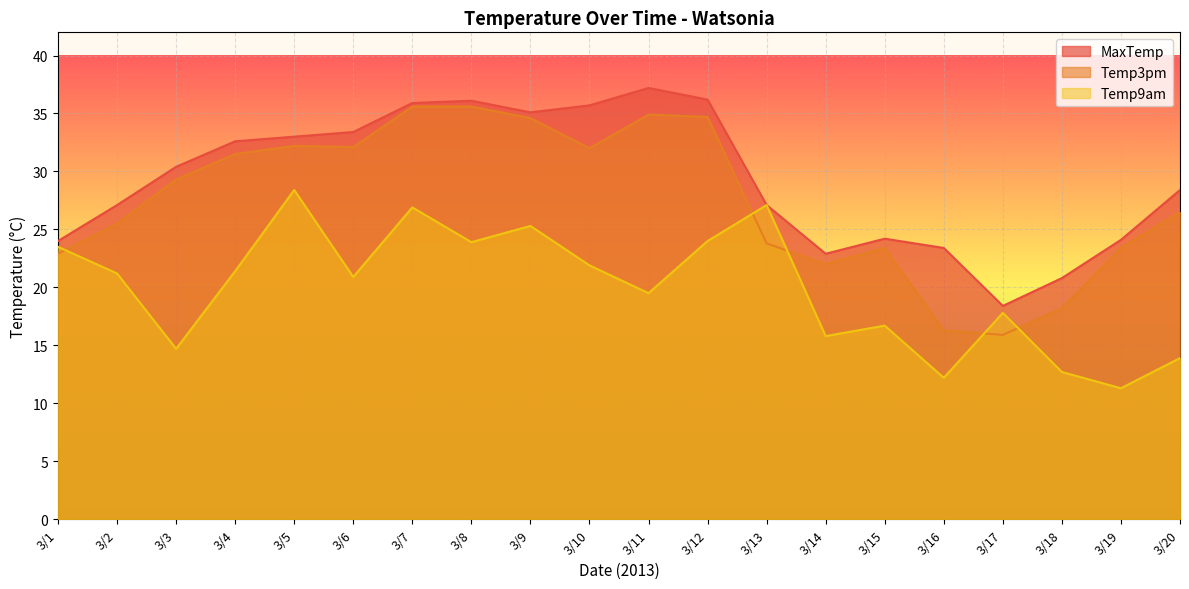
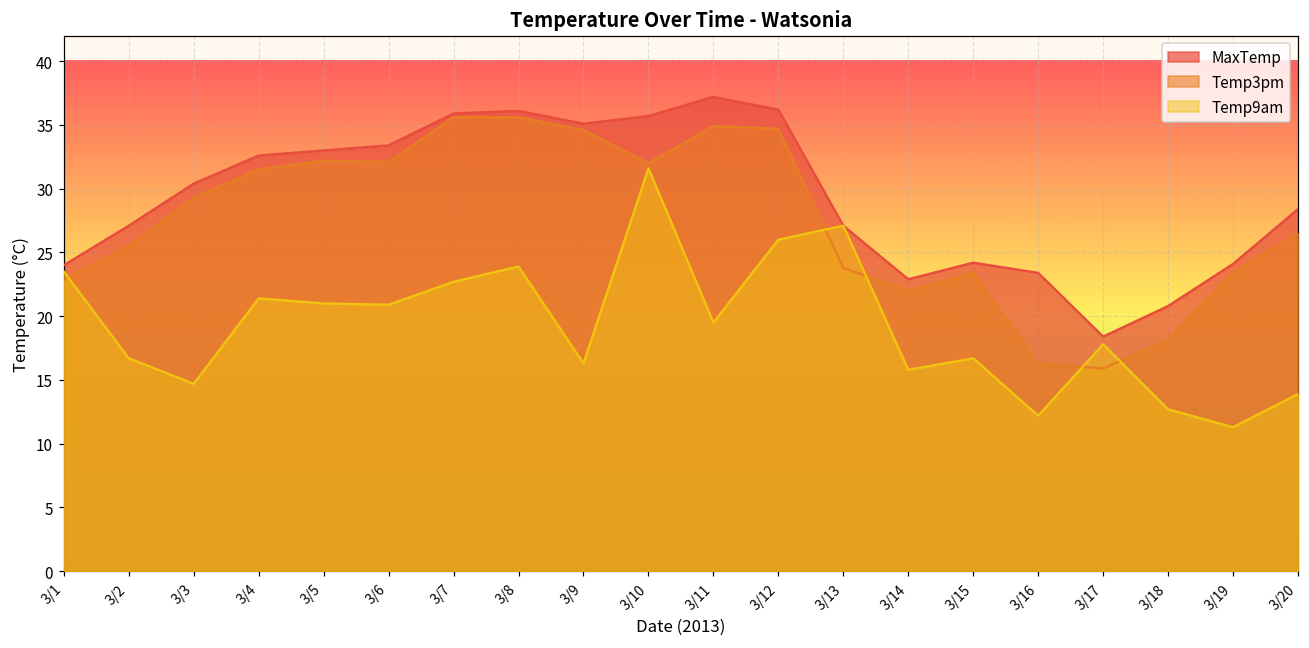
Temp9am, 3/2: 21.2 -> 16.7
Temp9am, 3/5: 28.4 -> 21.0
Temp9am, 3/7: 26.9 -> 22.7
Temp9am, 3/9: 25.3 -> 16.3
Temp9am, 3/10: 21.9 -> 31.6
Temp9am, 3/12: 24 -> 26
